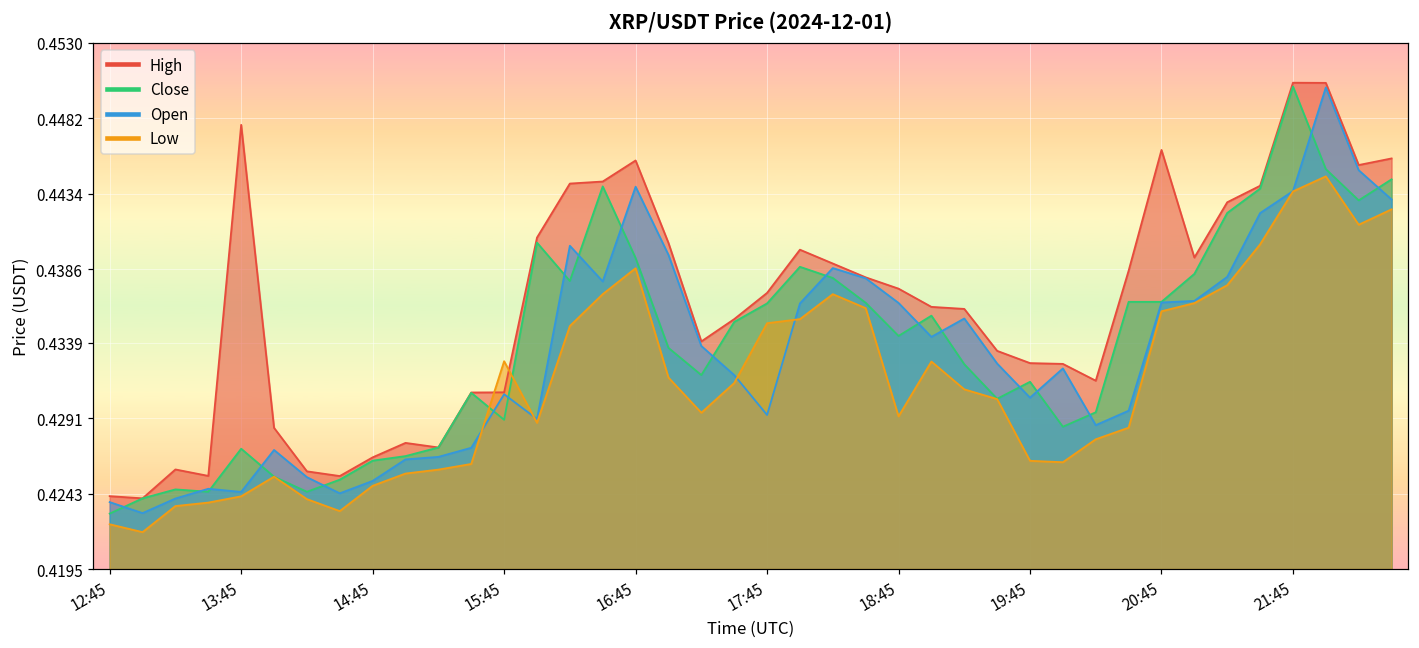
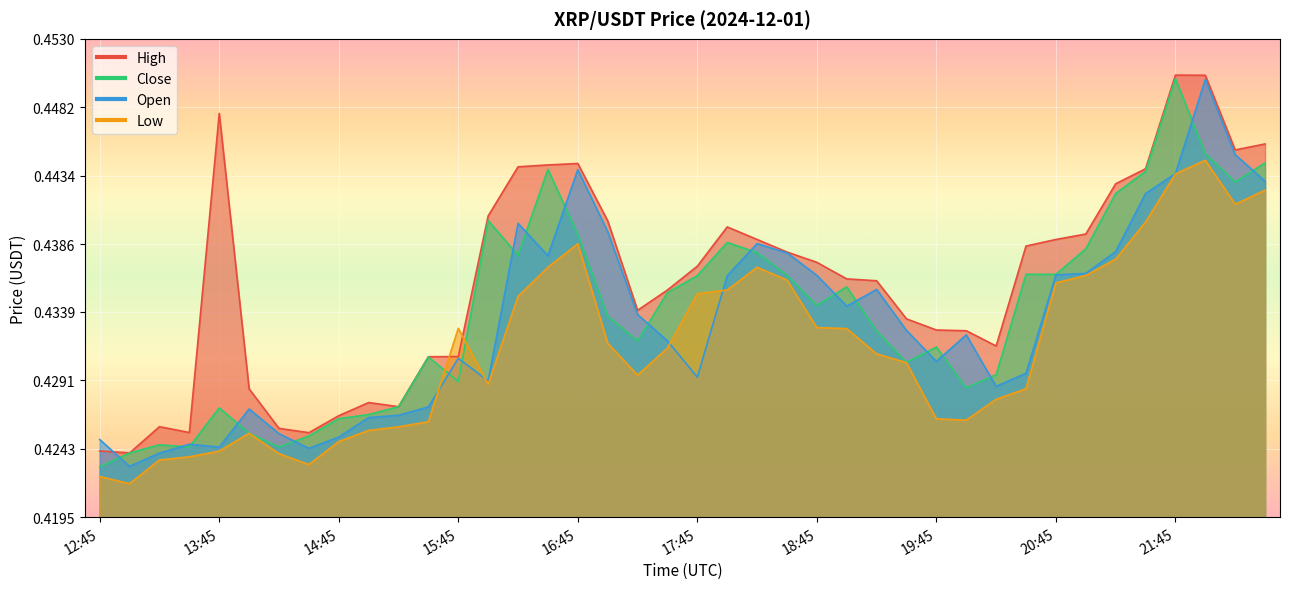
Open, 12:45: 0.4238 -> 0.4249
High, 16:45: 0.4455 -> 0.4443
Low, 18:45: 0.4292 -> 0.4328
High, 20:45: 0.4462 -> 0.4390
